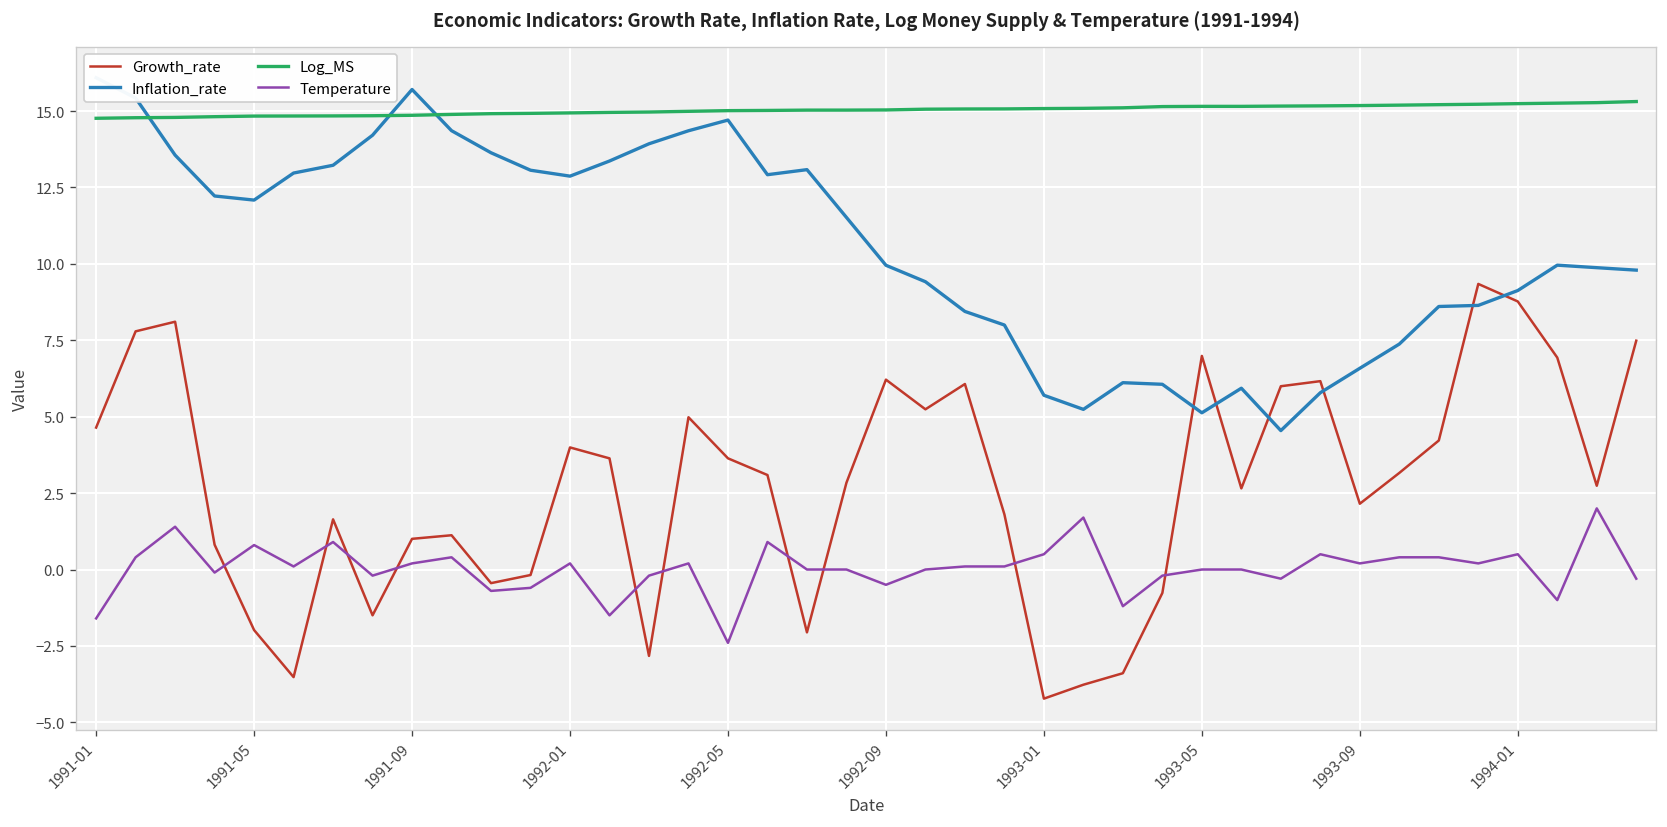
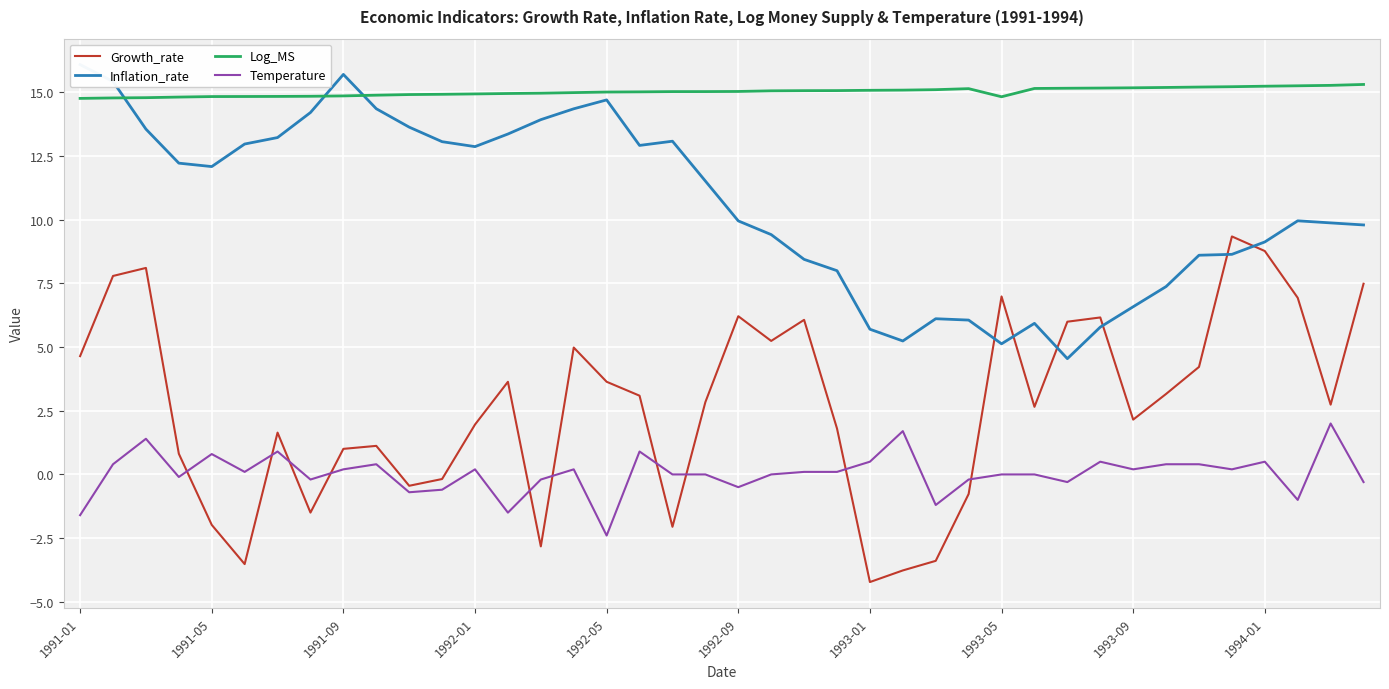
Growth_rate, 1992-01: 4.0 -> 2.0
Log_MS, 1993-05: 15.2 -> 14.8
